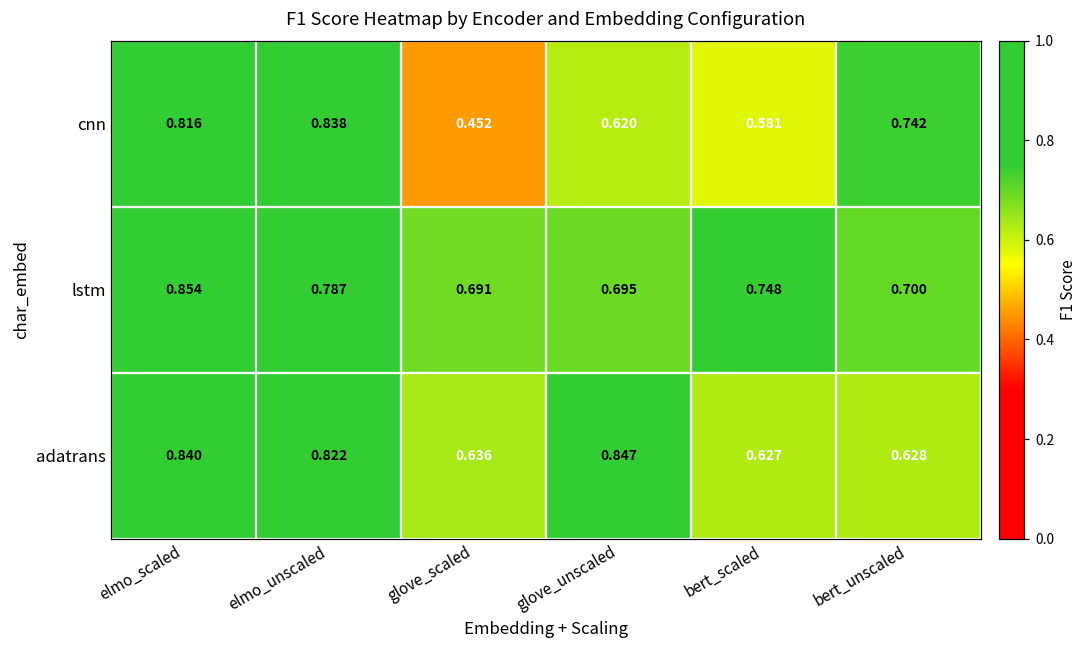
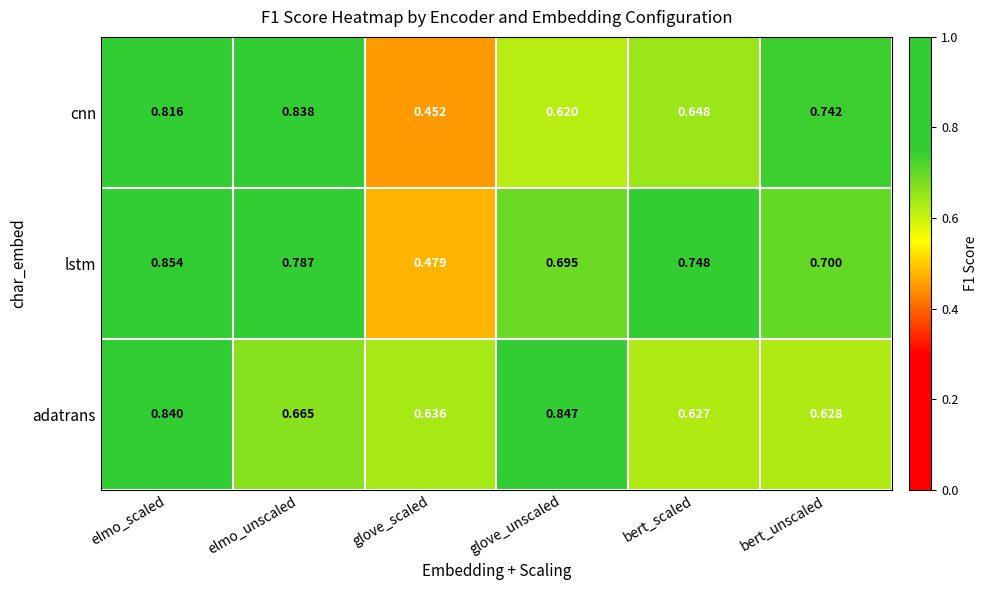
cnn, bert_scaled: 0.581 -> 0.648
lstm, glove_scaled: 0.691 -> 0.479
adatrans, elmo_unscaled: 0.822 -> 0.665
